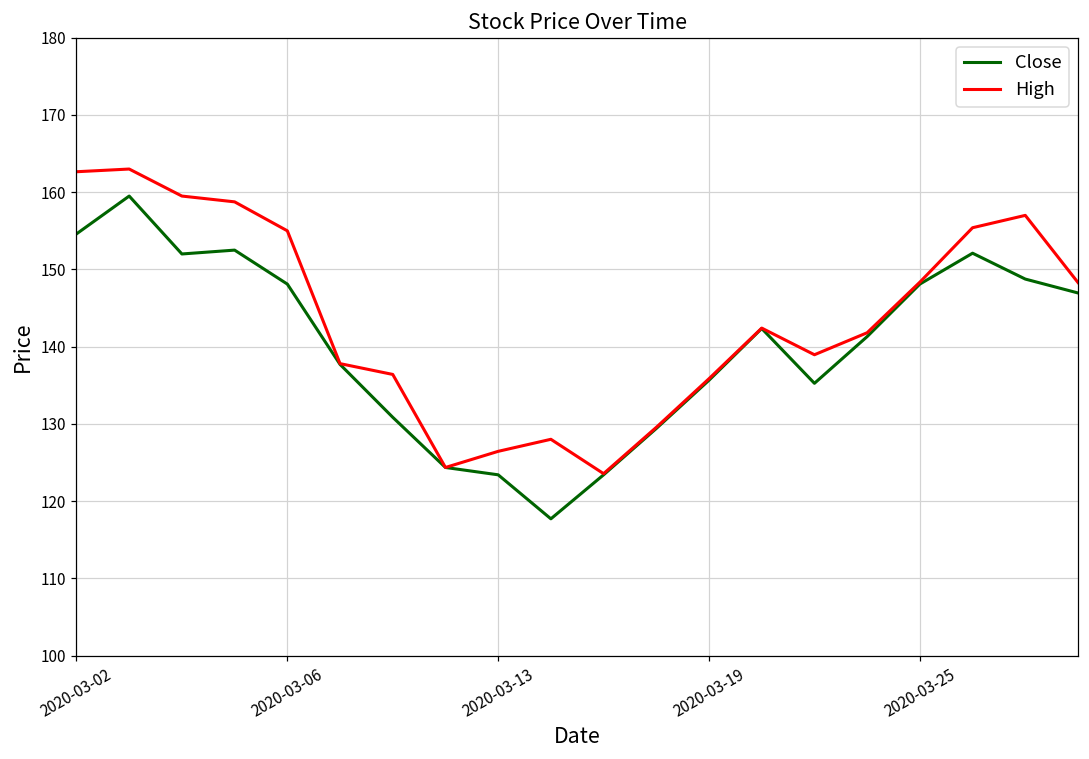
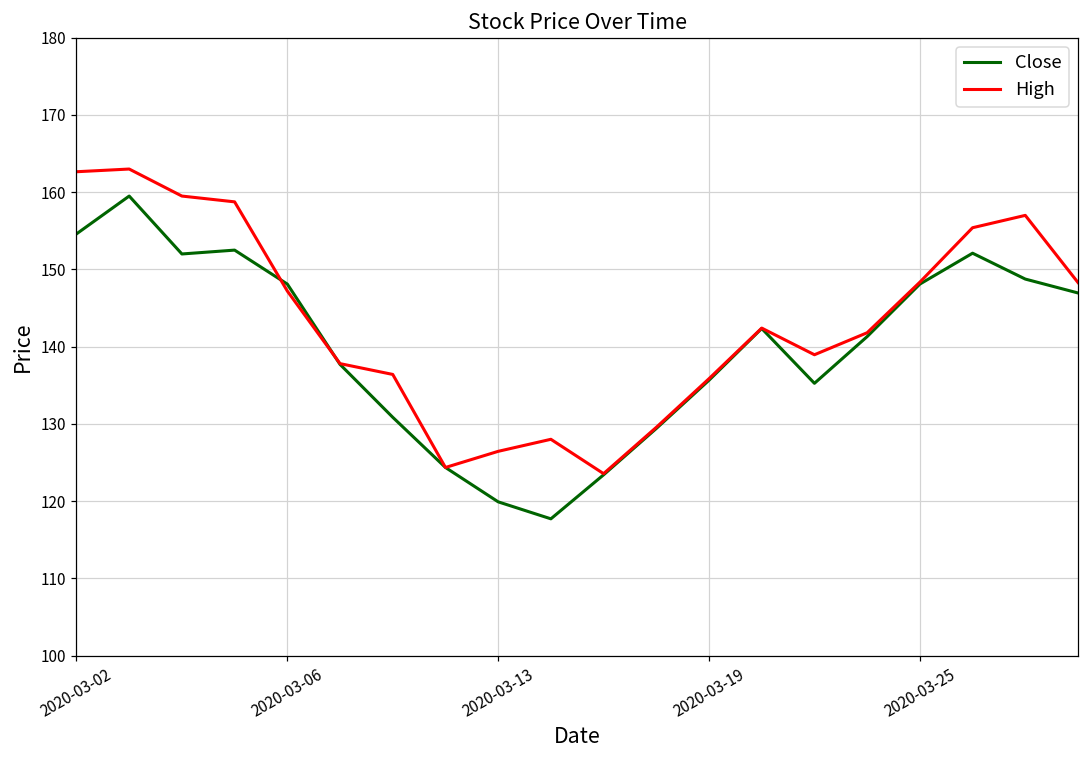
High, 2020-03-06: 155 -> 147
Close, 2020-03-13: 123 -> 120
